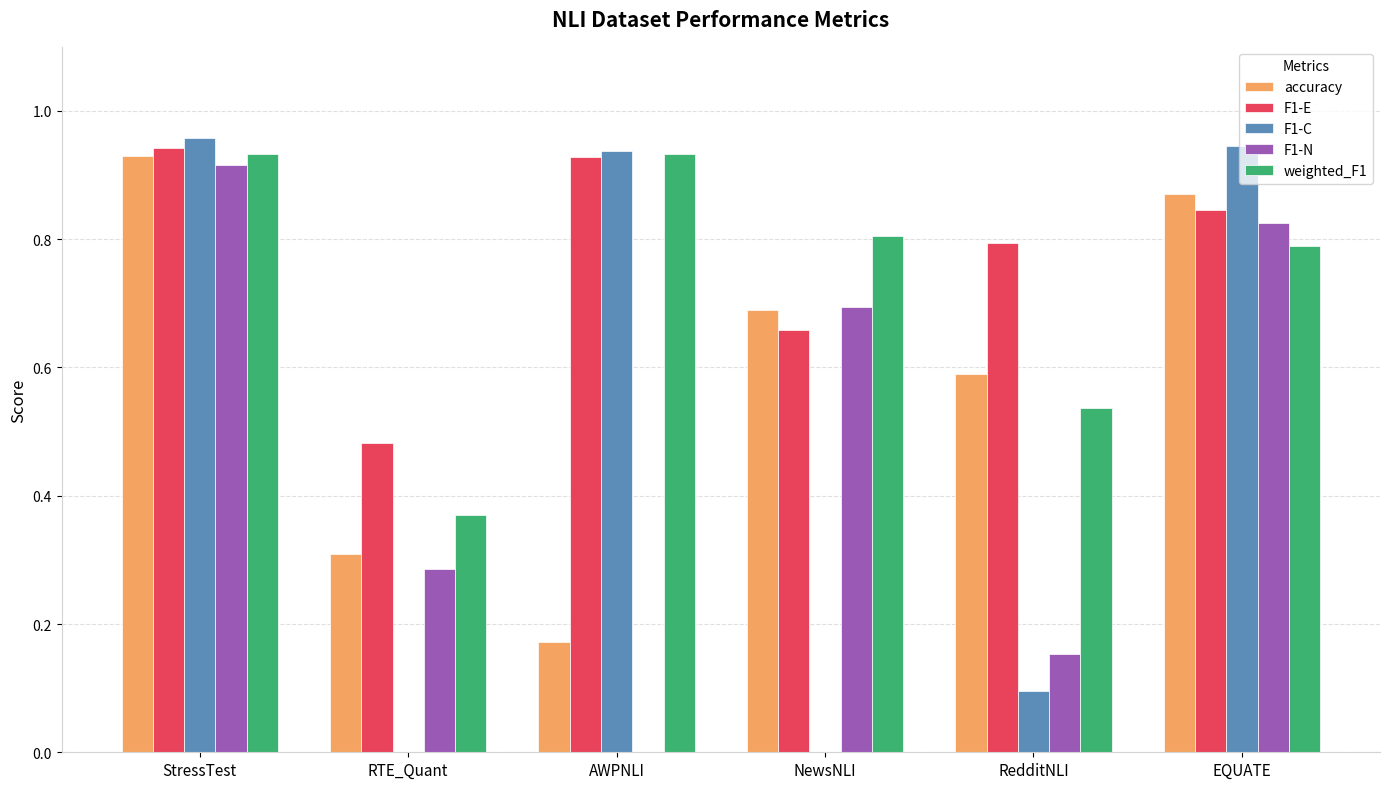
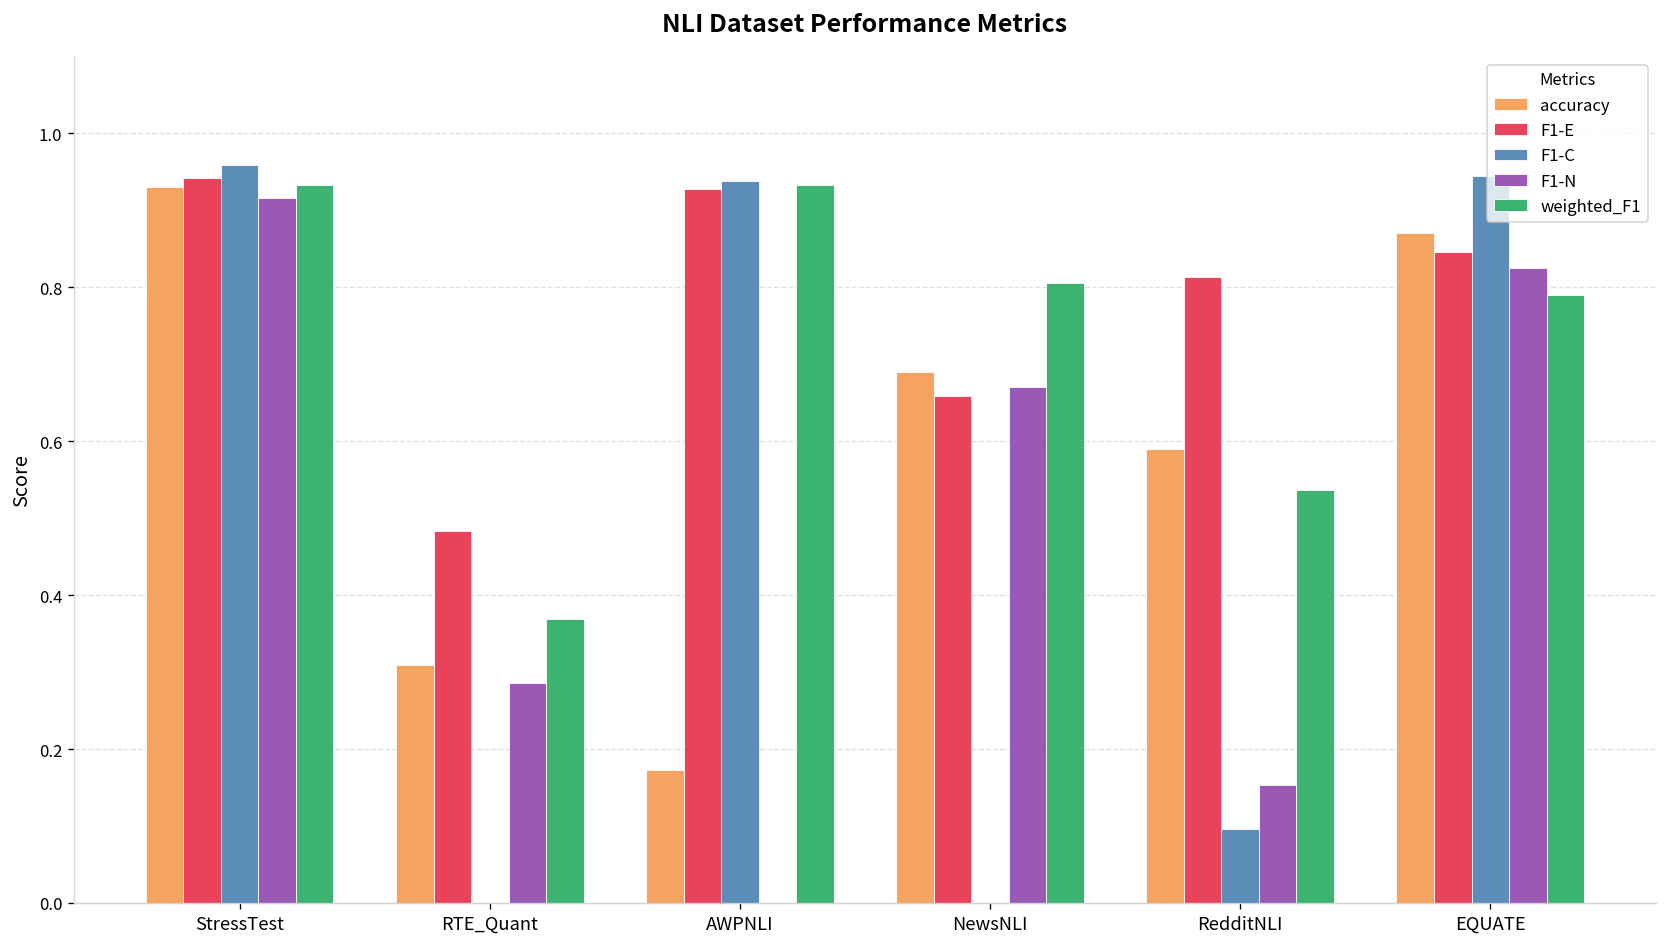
F1-N, NewsNLI: 0.69 -> 0.67
F1-E, RedditNLI: 0.79 -> 0.81
